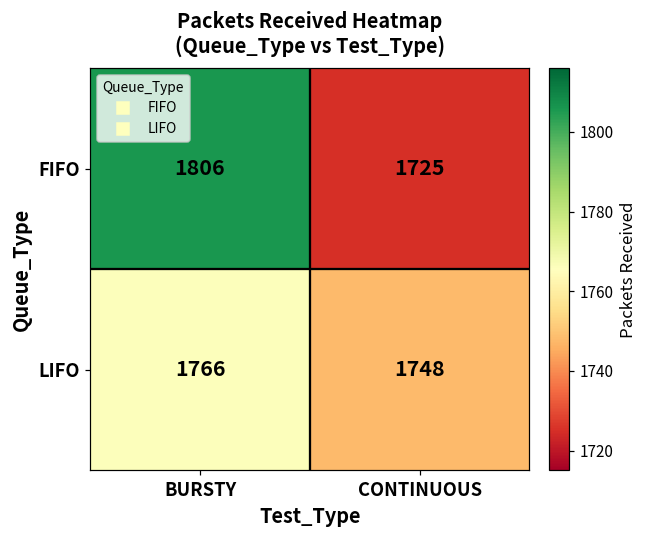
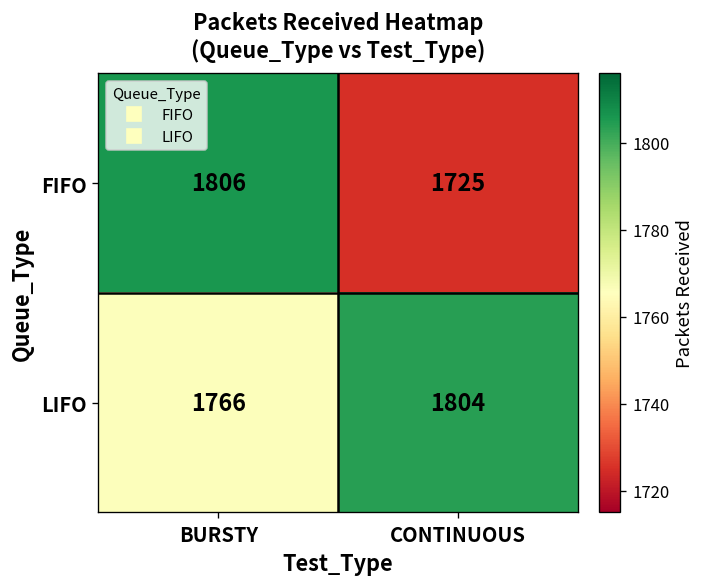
LIFO, CONTINUOUS: 1748 -> 1804
